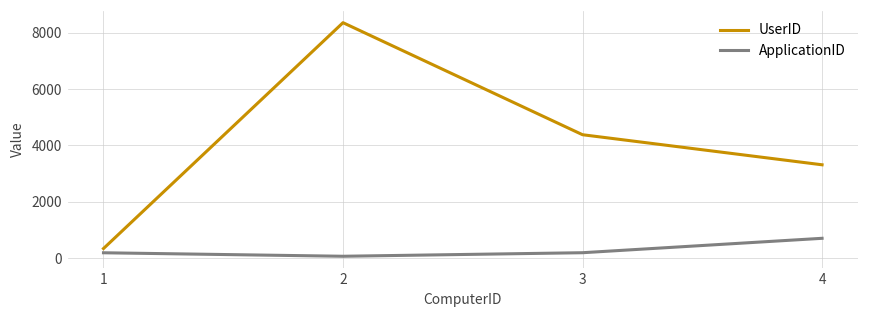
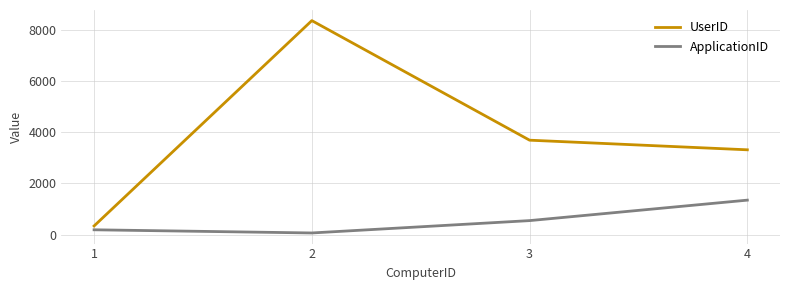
UserID, 3: 4400 -> 3700
ApplicationID, 3: 200 -> 500
ApplicationID, 4: 700 -> 1300
